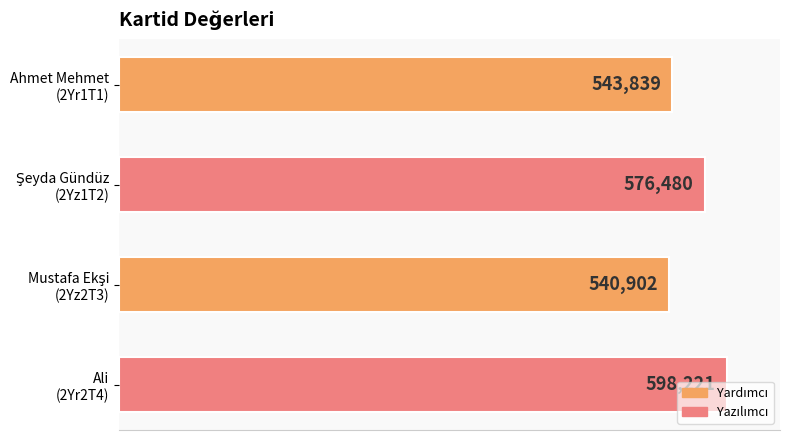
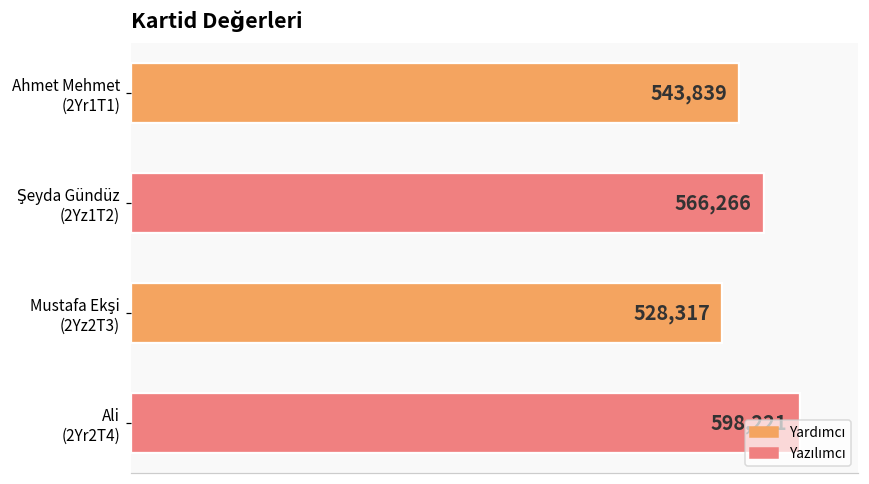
Şeyda Gündüz (2Yz1T2): 576,480 -> 566,266
Mustafa Ekşi (2Yz2T3): 540,902 -> 528,317
